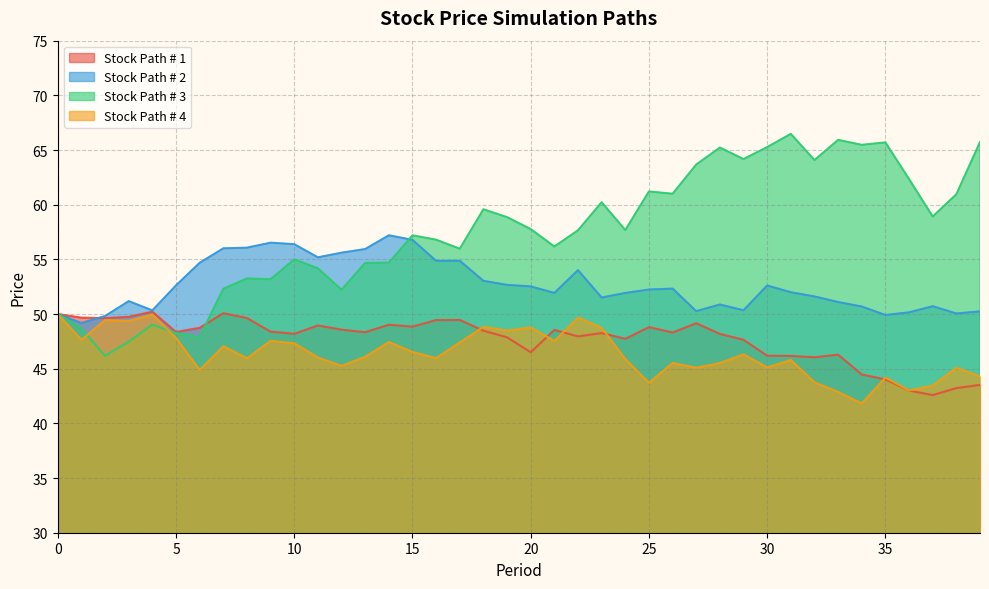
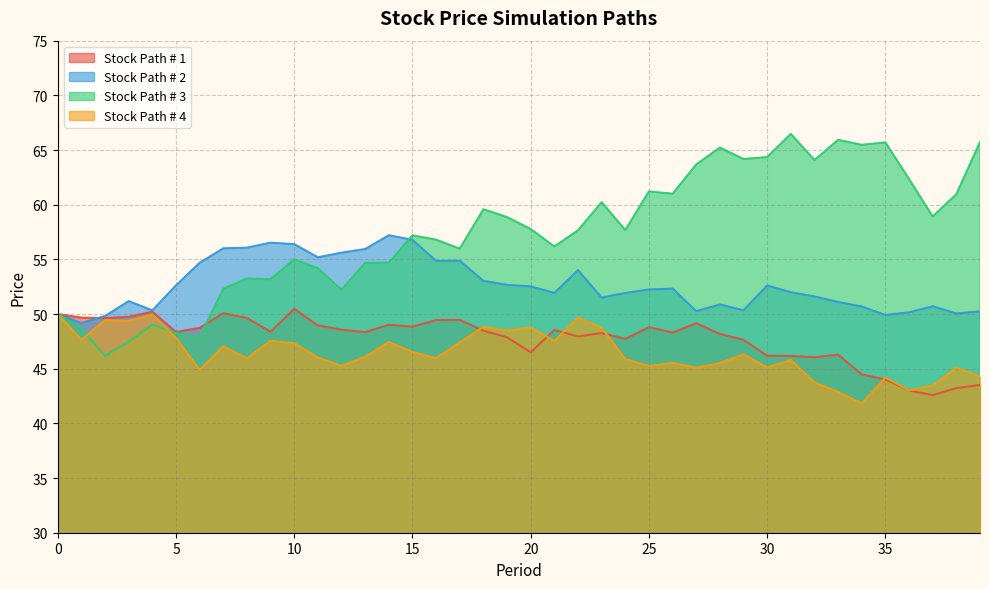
Stock Path # 1, 10: 48.2 -> 50.5
Stock Path # 4, 25: 43.7 -> 45.2
Stock Path # 3, 30: 65.3 -> 64.4
